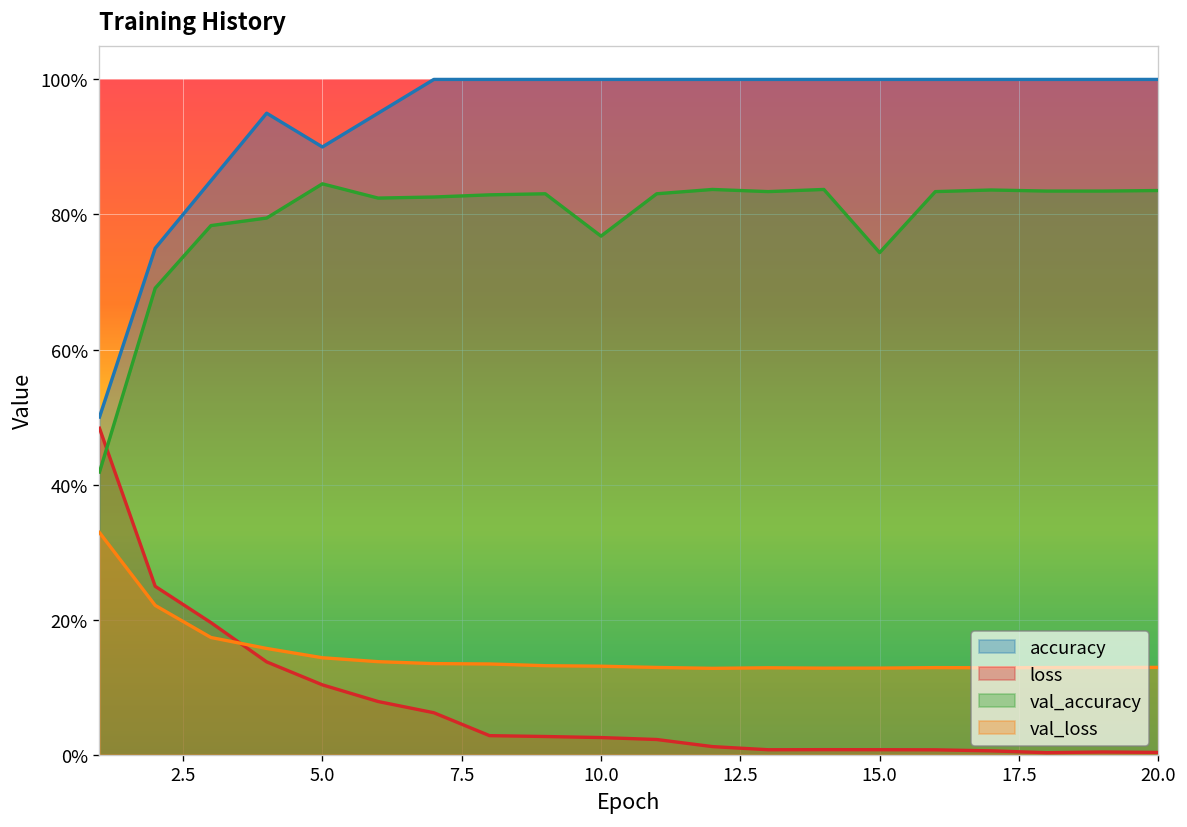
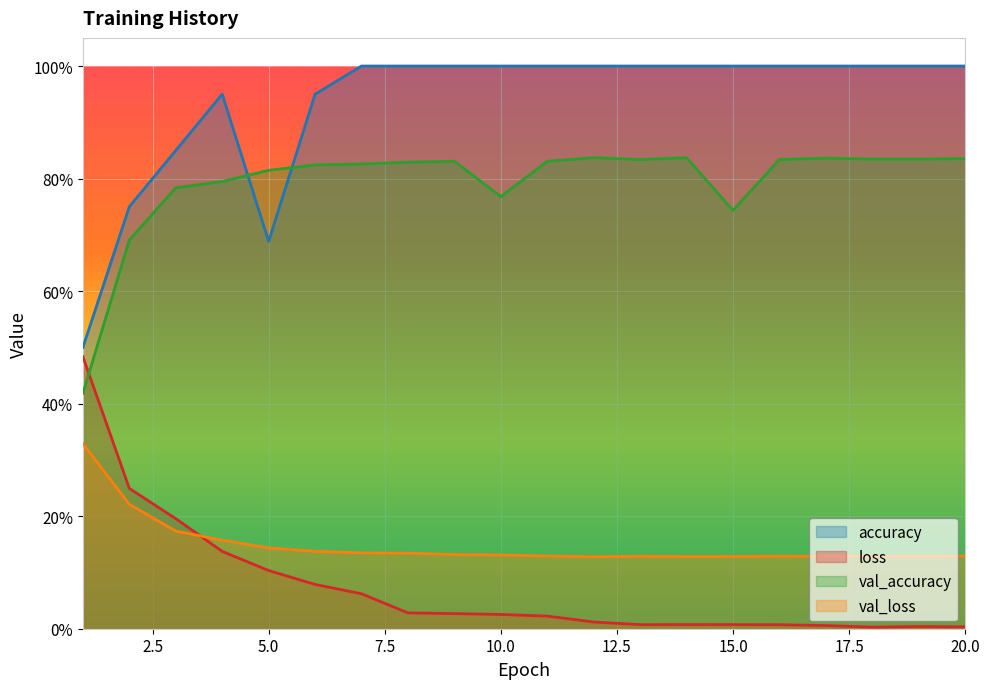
accuracy, 5.0: 90% -> 69%
val_accuracy, 5.0: 85% -> 81%
